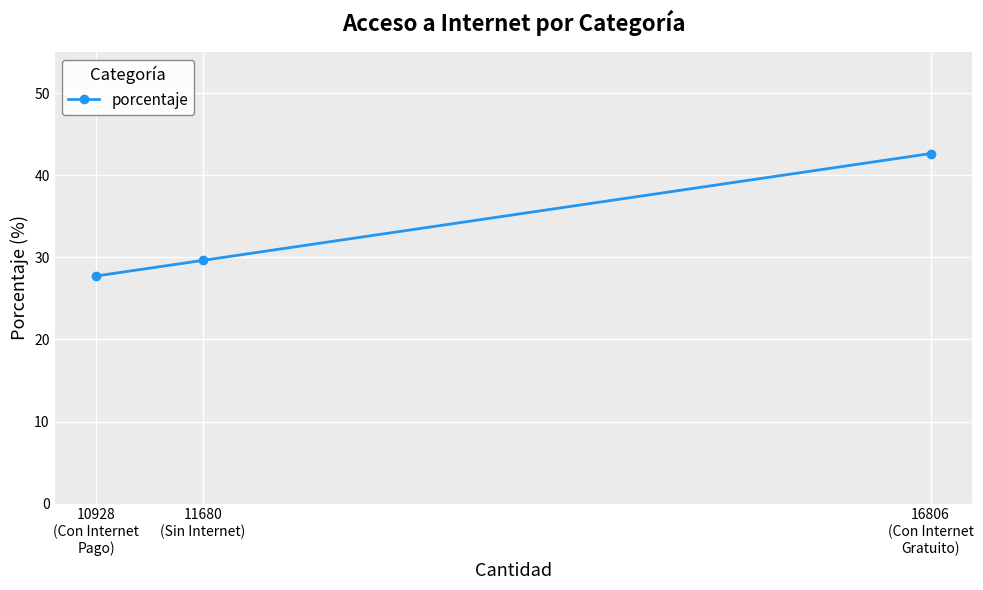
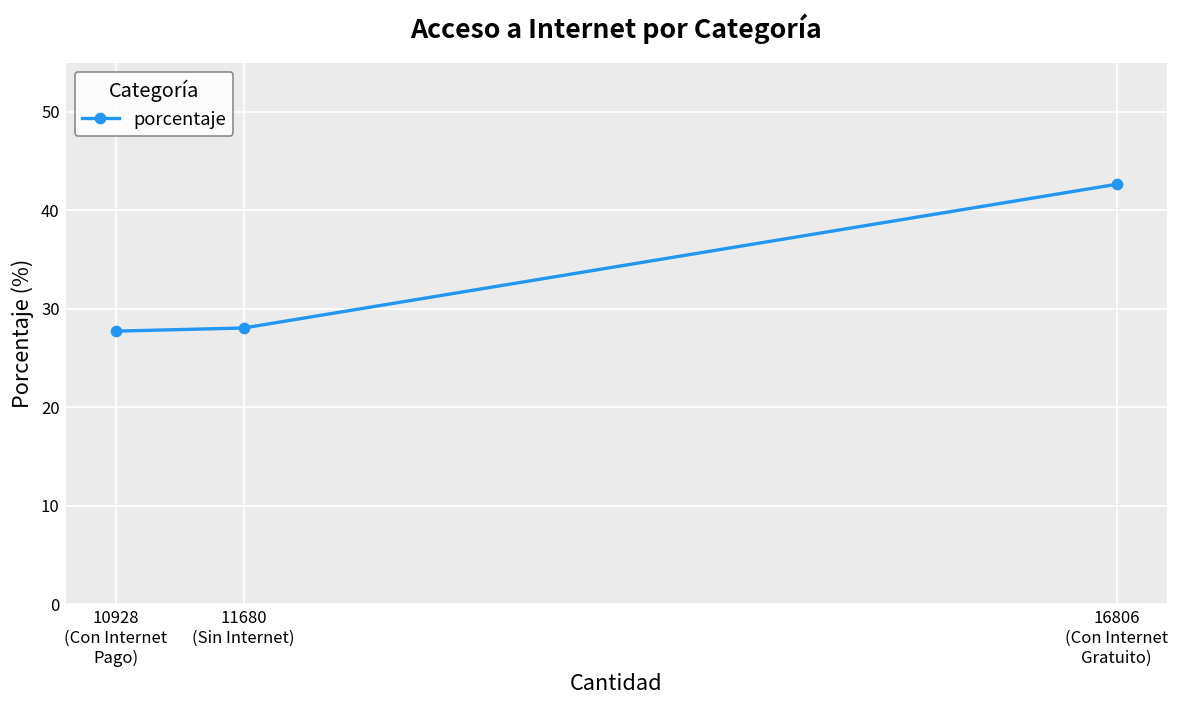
11680 (Sin Internet): 30 -> 28
